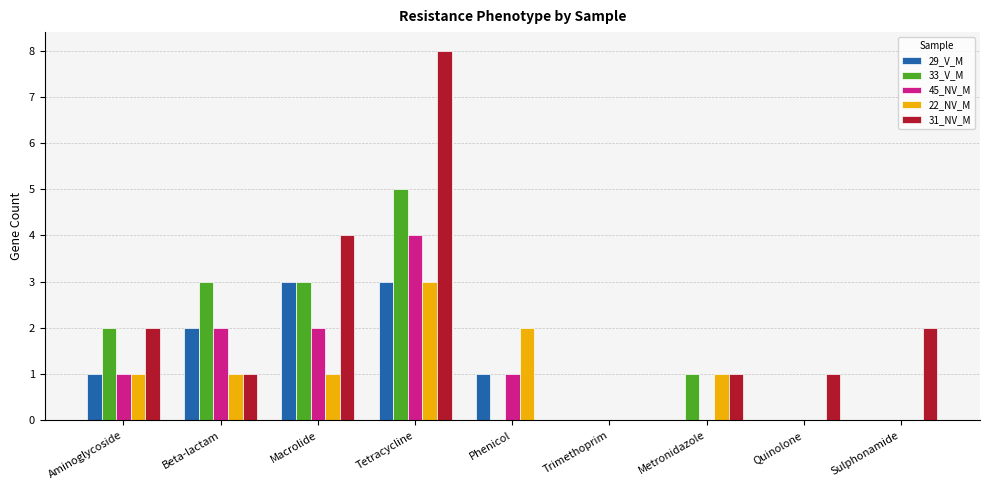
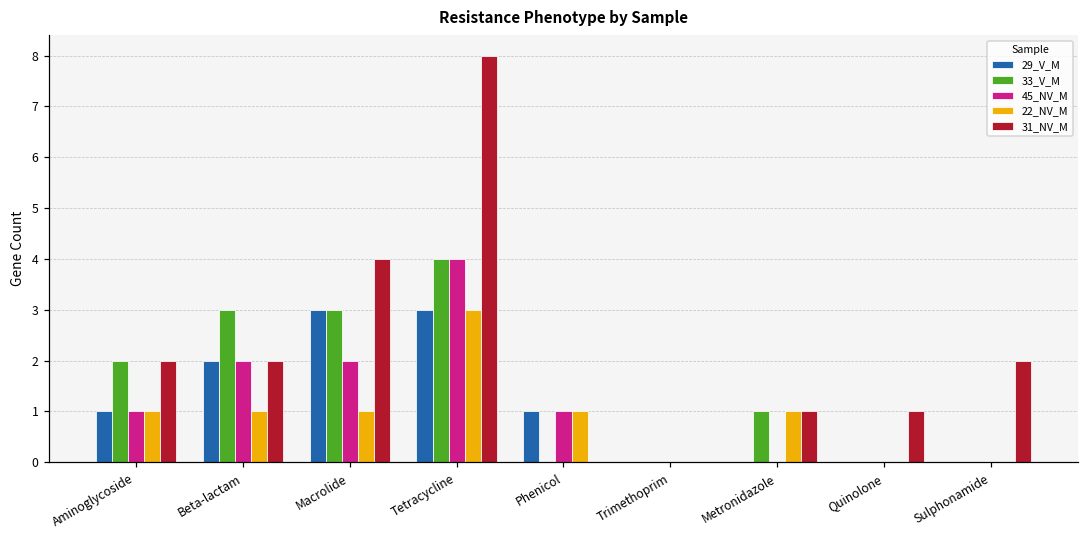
31_NV_M, Beta-lactam: 1 -> 2
33_V_M, Tetracycline: 5 -> 4
22_NV_M, Phenicol: 2 -> 1
